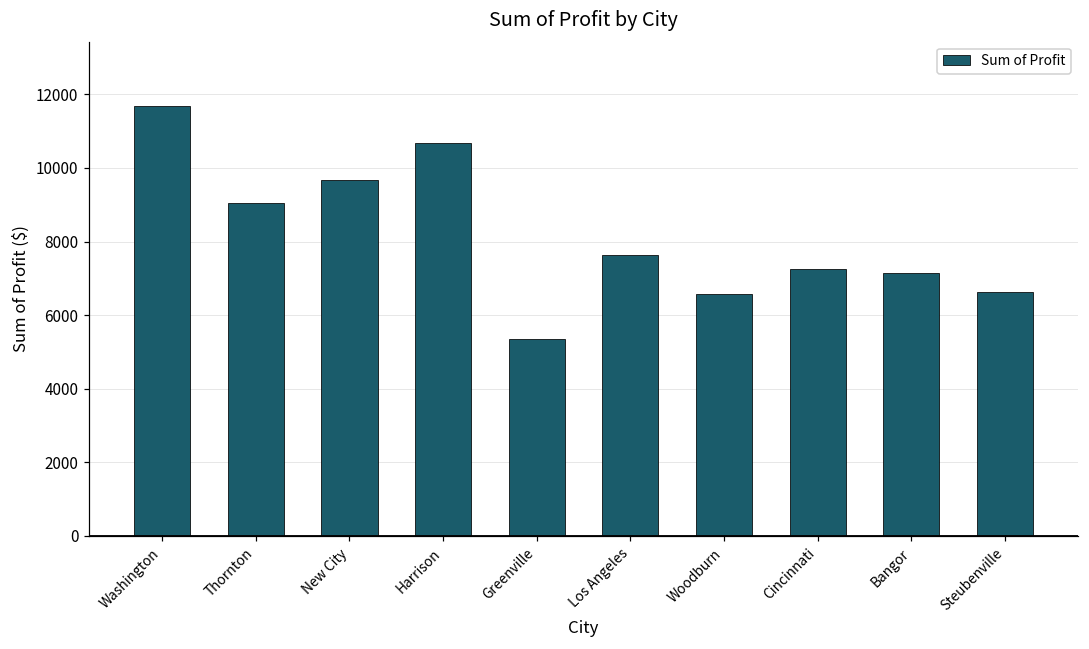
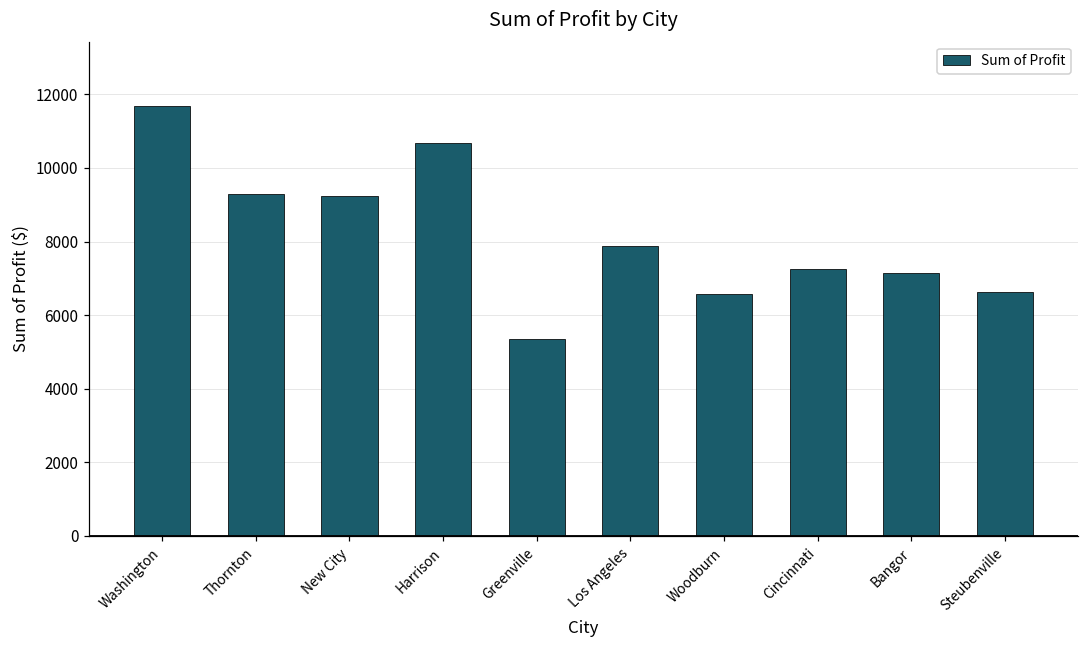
Thornton: 9100 -> 9300
New City: 9700 -> 9200
Los Angeles: 7600 -> 7900
